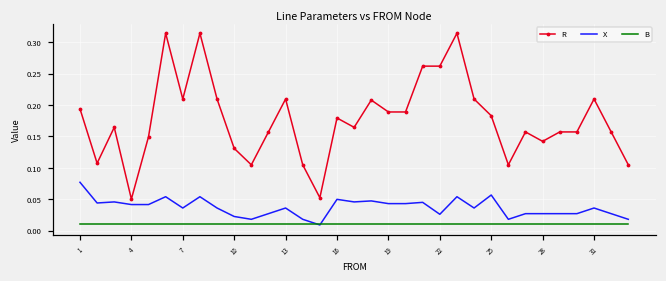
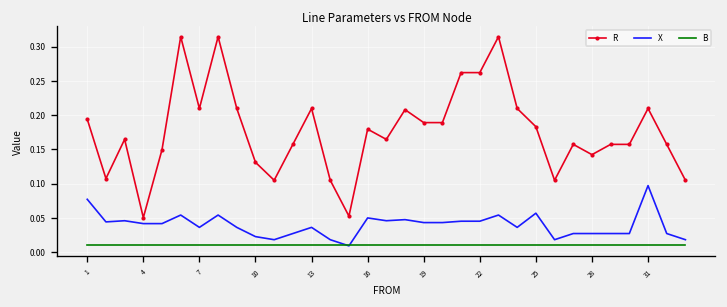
X, 22: 0.03 -> 0.05
X, 31: 0.04 -> 0.10
